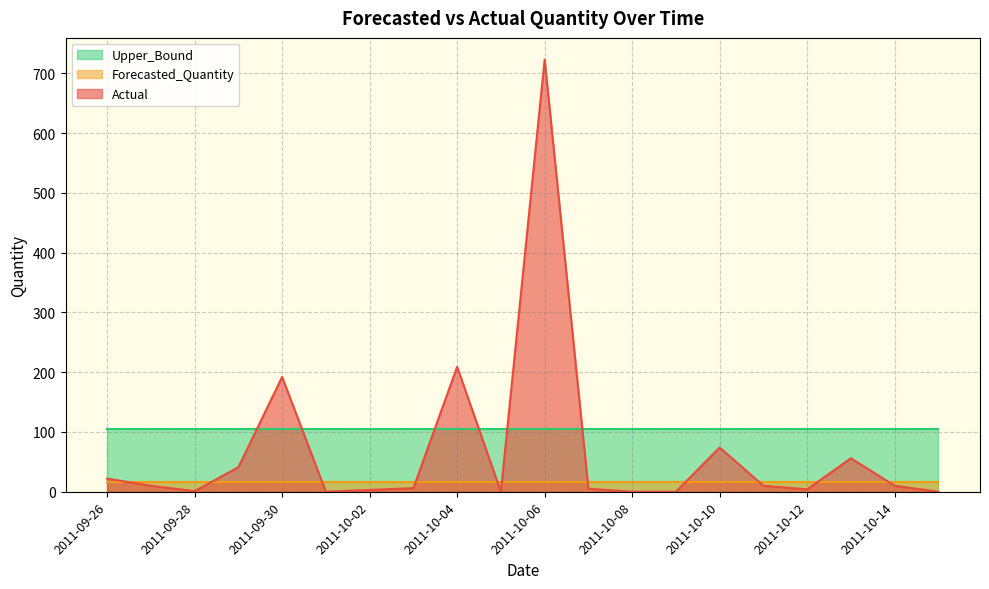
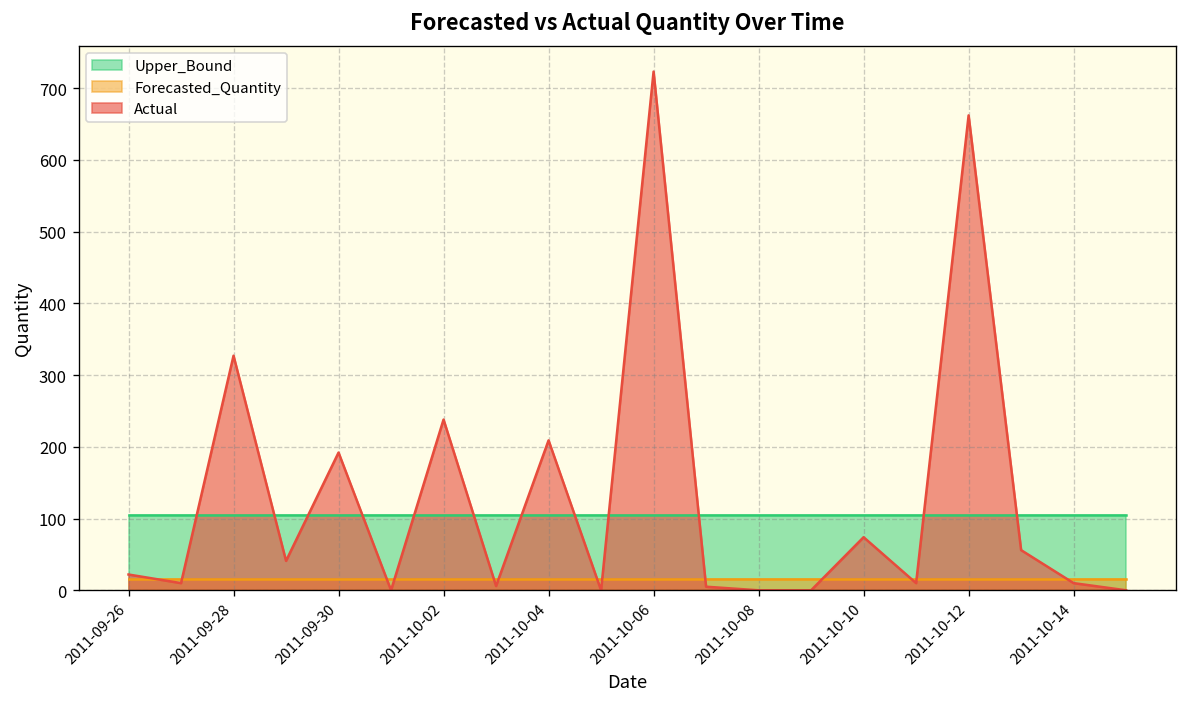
Actual, 2011-09-28: 0 -> 330
Actual, 2011-10-02: 0 -> 240
Actual, 2011-10-12: 0 -> 660
